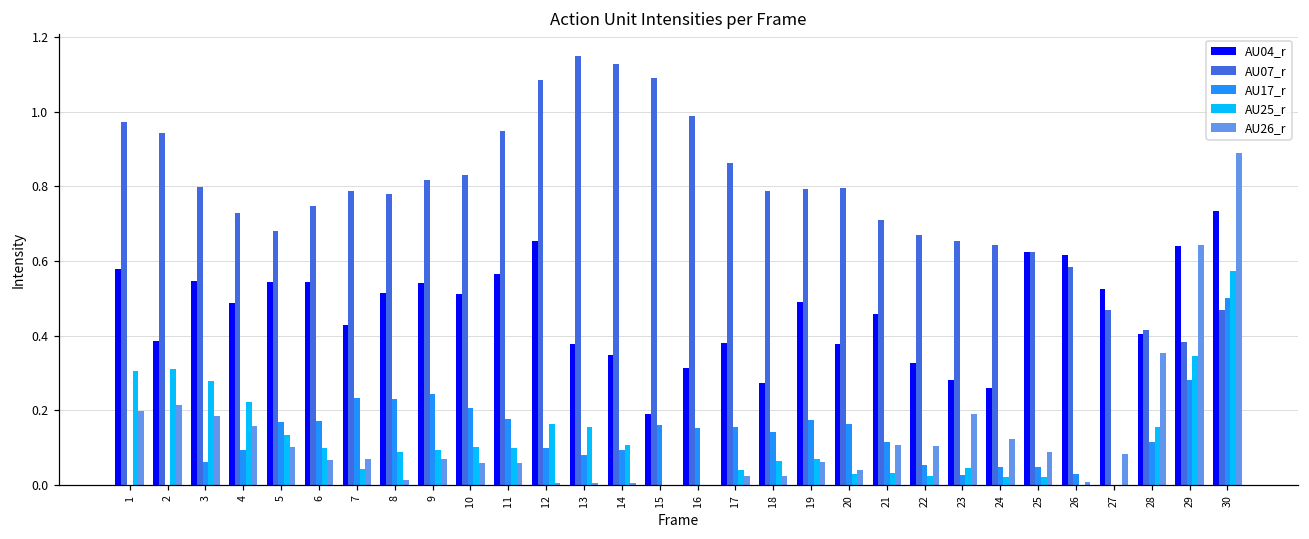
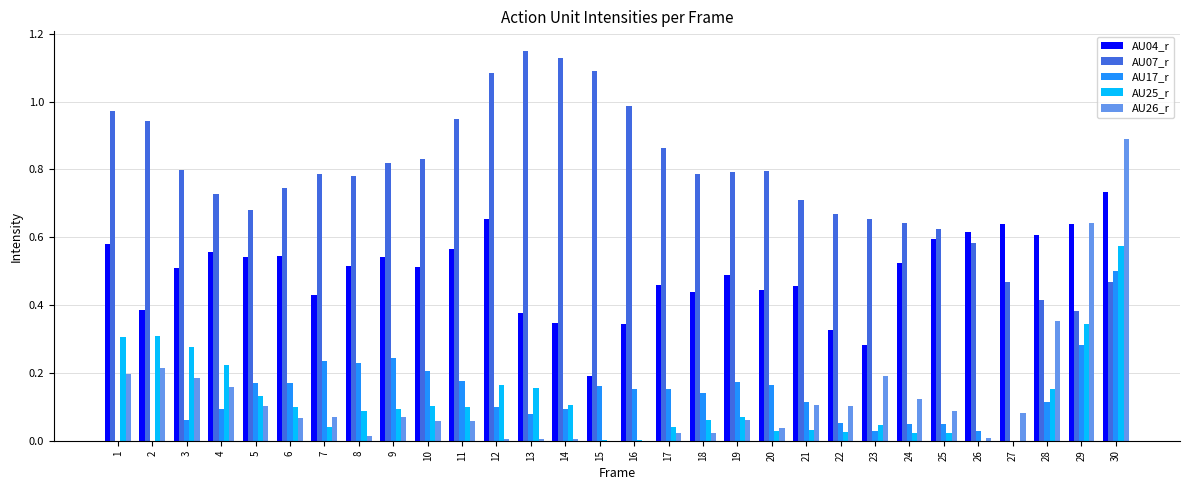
AU04_r, 3: 0.55 -> 0.51
AU04_r, 4: 0.49 -> 0.56
AU04_r, 16: 0.31 -> 0.34
AU04_r, 17: 0.38 -> 0.46
AU04_r, 18: 0.27 -> 0.44
AU04_r, 20: 0.38 -> 0.44
AU04_r, 24: 0.26 -> 0.52
AU04_r, 25: 0.62 -> 0.60
AU04_r, 27: 0.52 -> 0.64
AU04_r, 28: 0.40 -> 0.61
